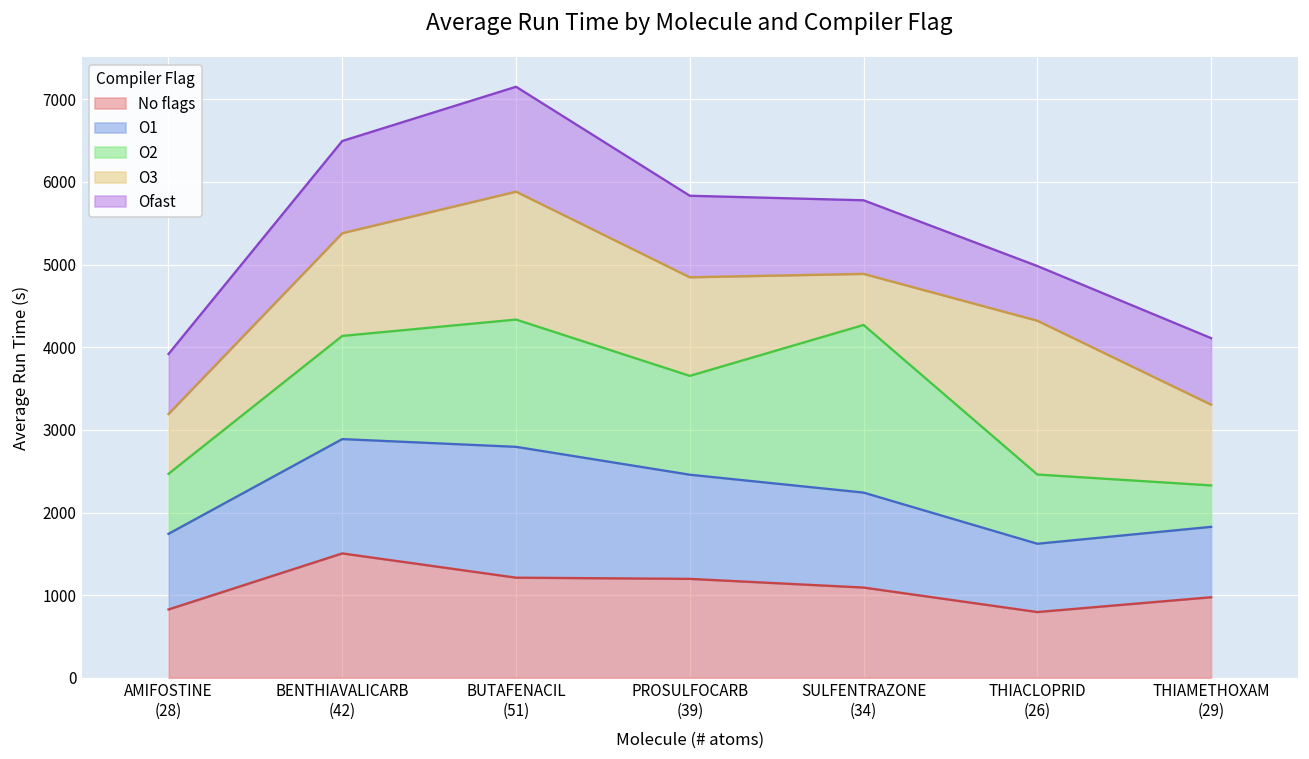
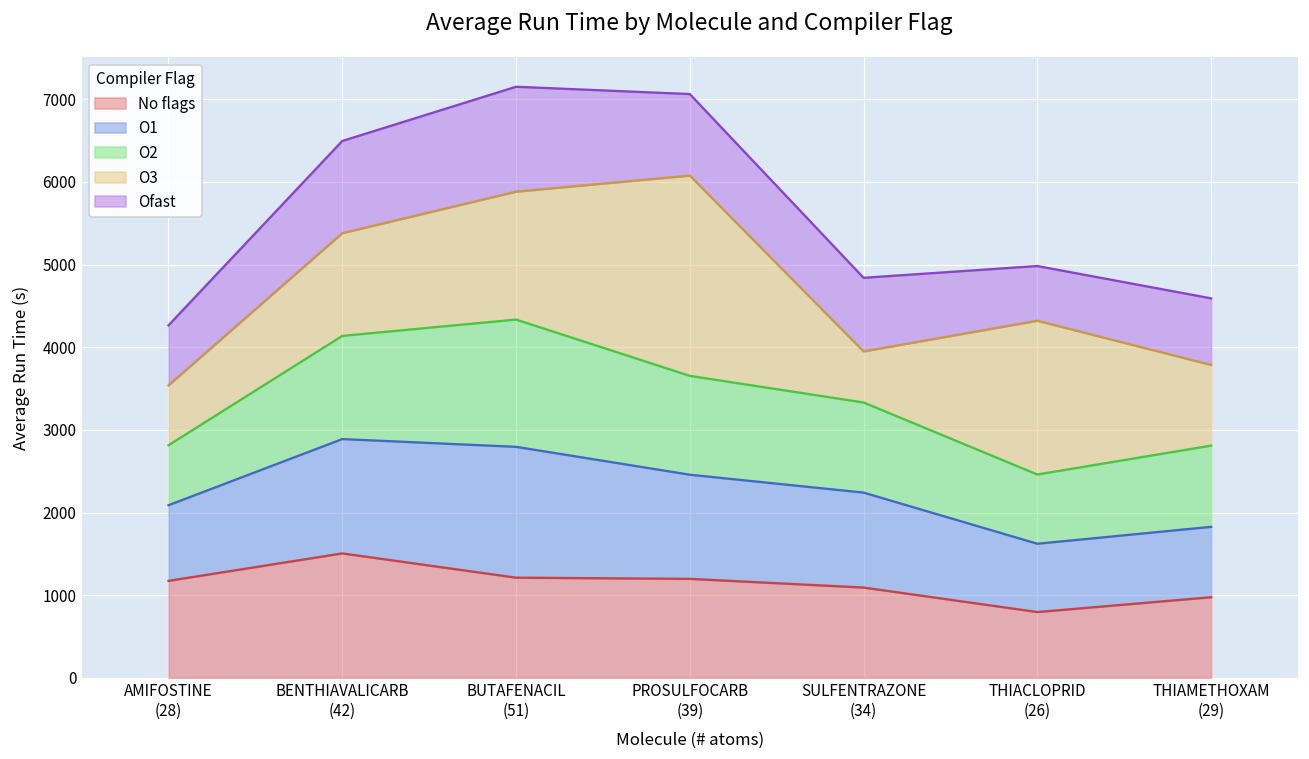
No flags, AMIFOSTINE (28): 800 -> 1200
O3, PROSULFOCARB (39): 1200 -> 2400
O2, SULFENTRAZONE (34): 2000 -> 1100
O2, THIAMETHOXAM (29): 500 -> 1000
